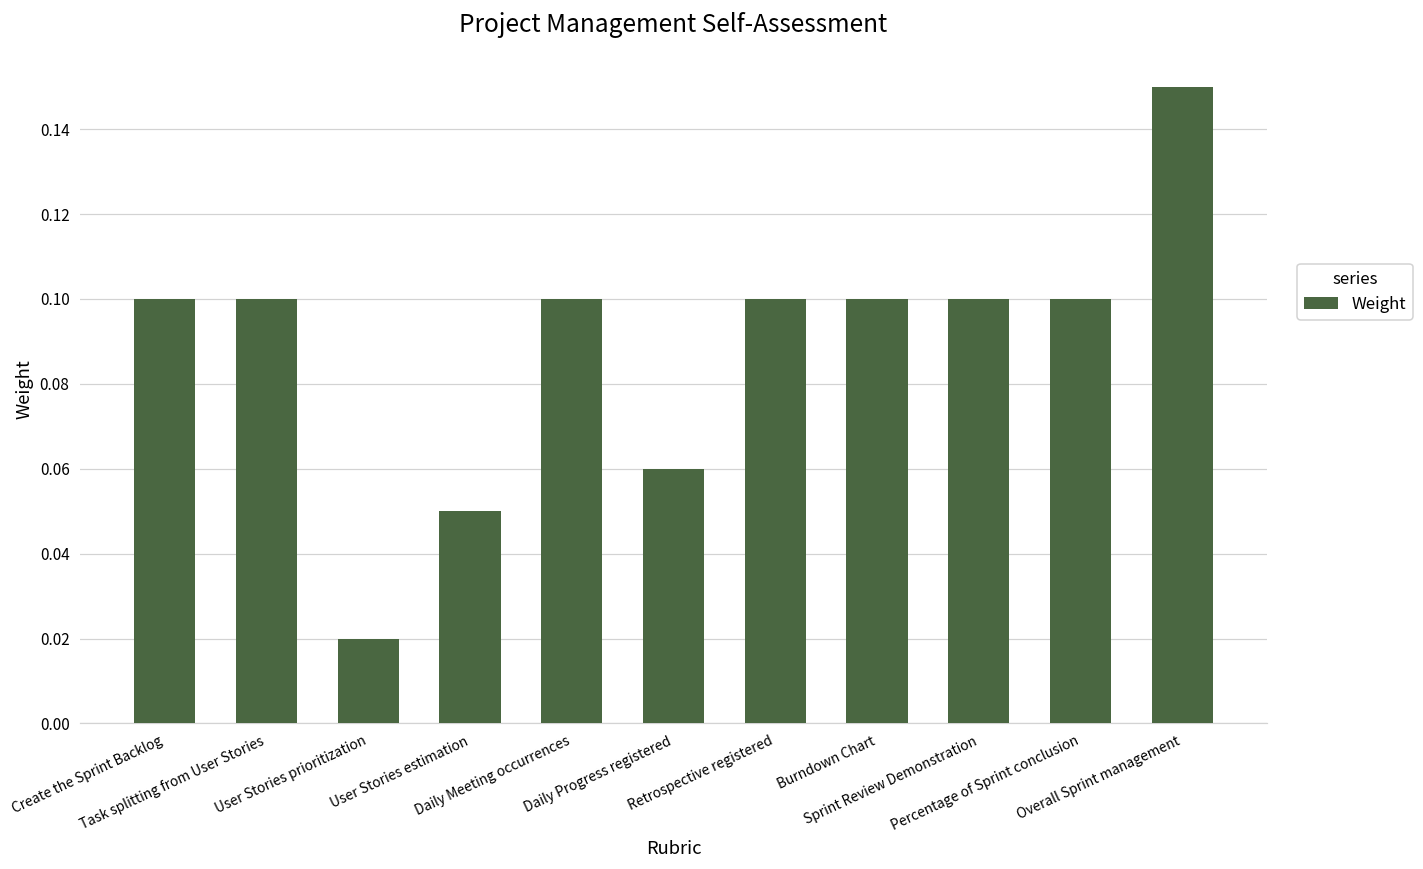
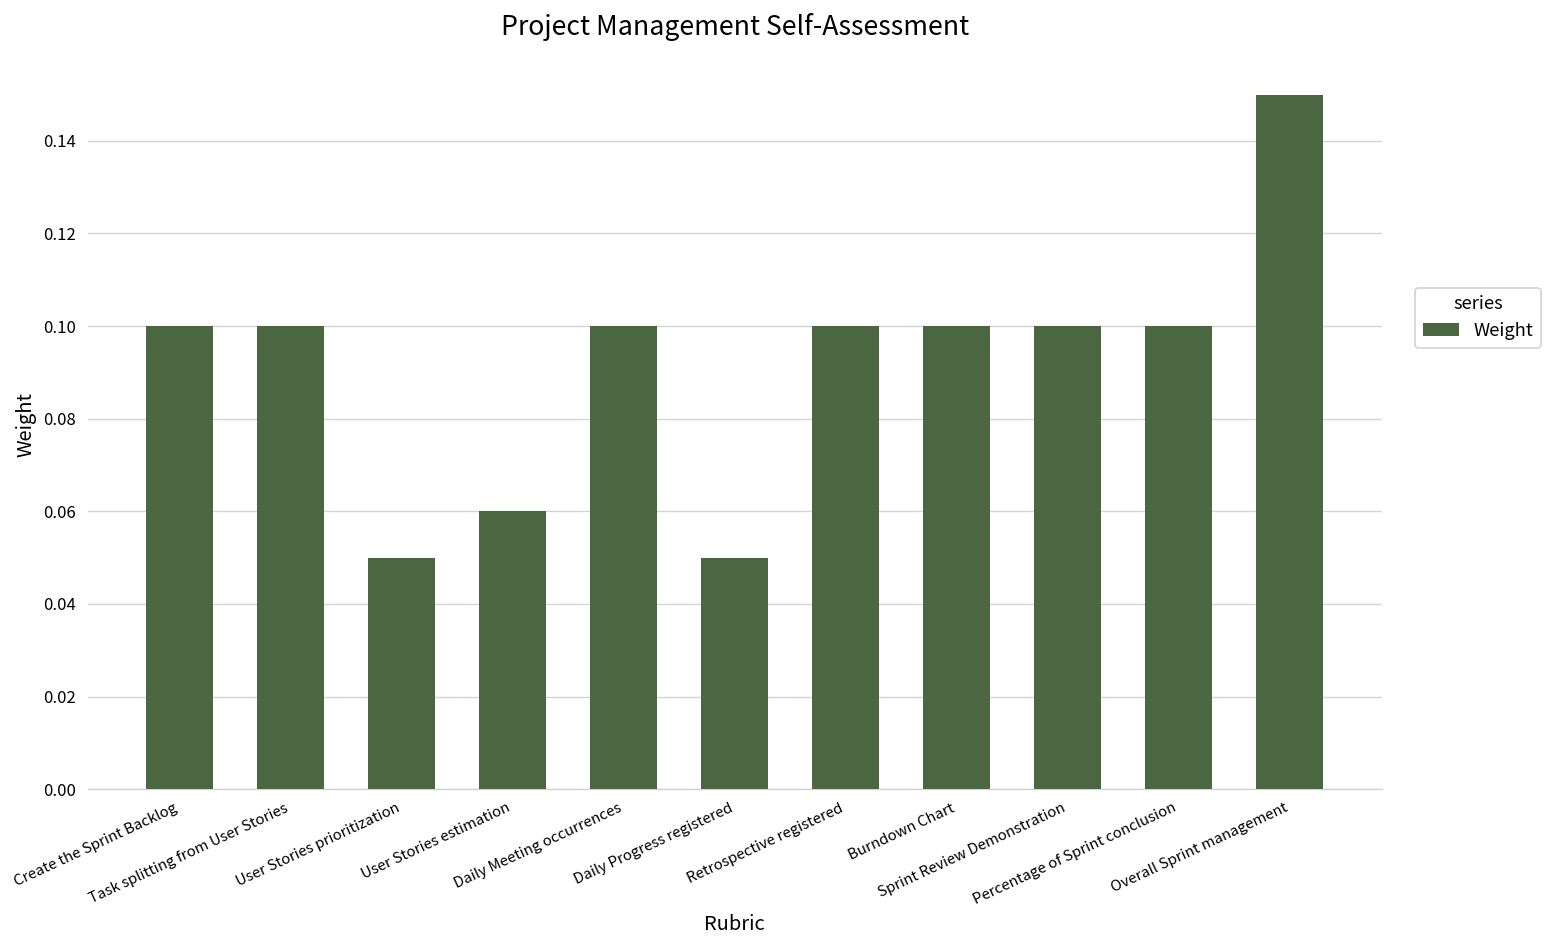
User Stories prioritization: 0.02 -> 0.05
User Stories estimation: 0.05 -> 0.06
Daily Progress registered: 0.06 -> 0.05
